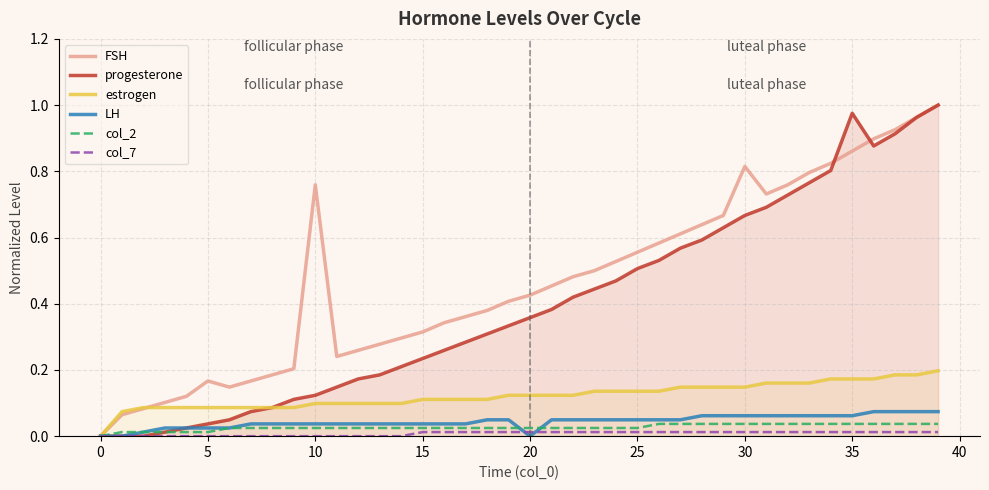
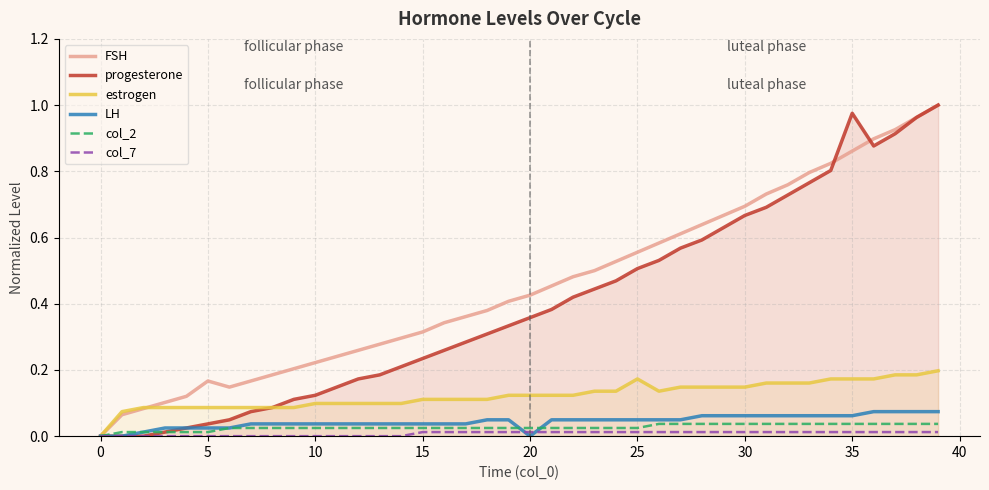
FSH, 10: 0.76 -> 0.22
estrogen, 25: 0.14 -> 0.17
FSH, 30: 0.81 -> 0.69
